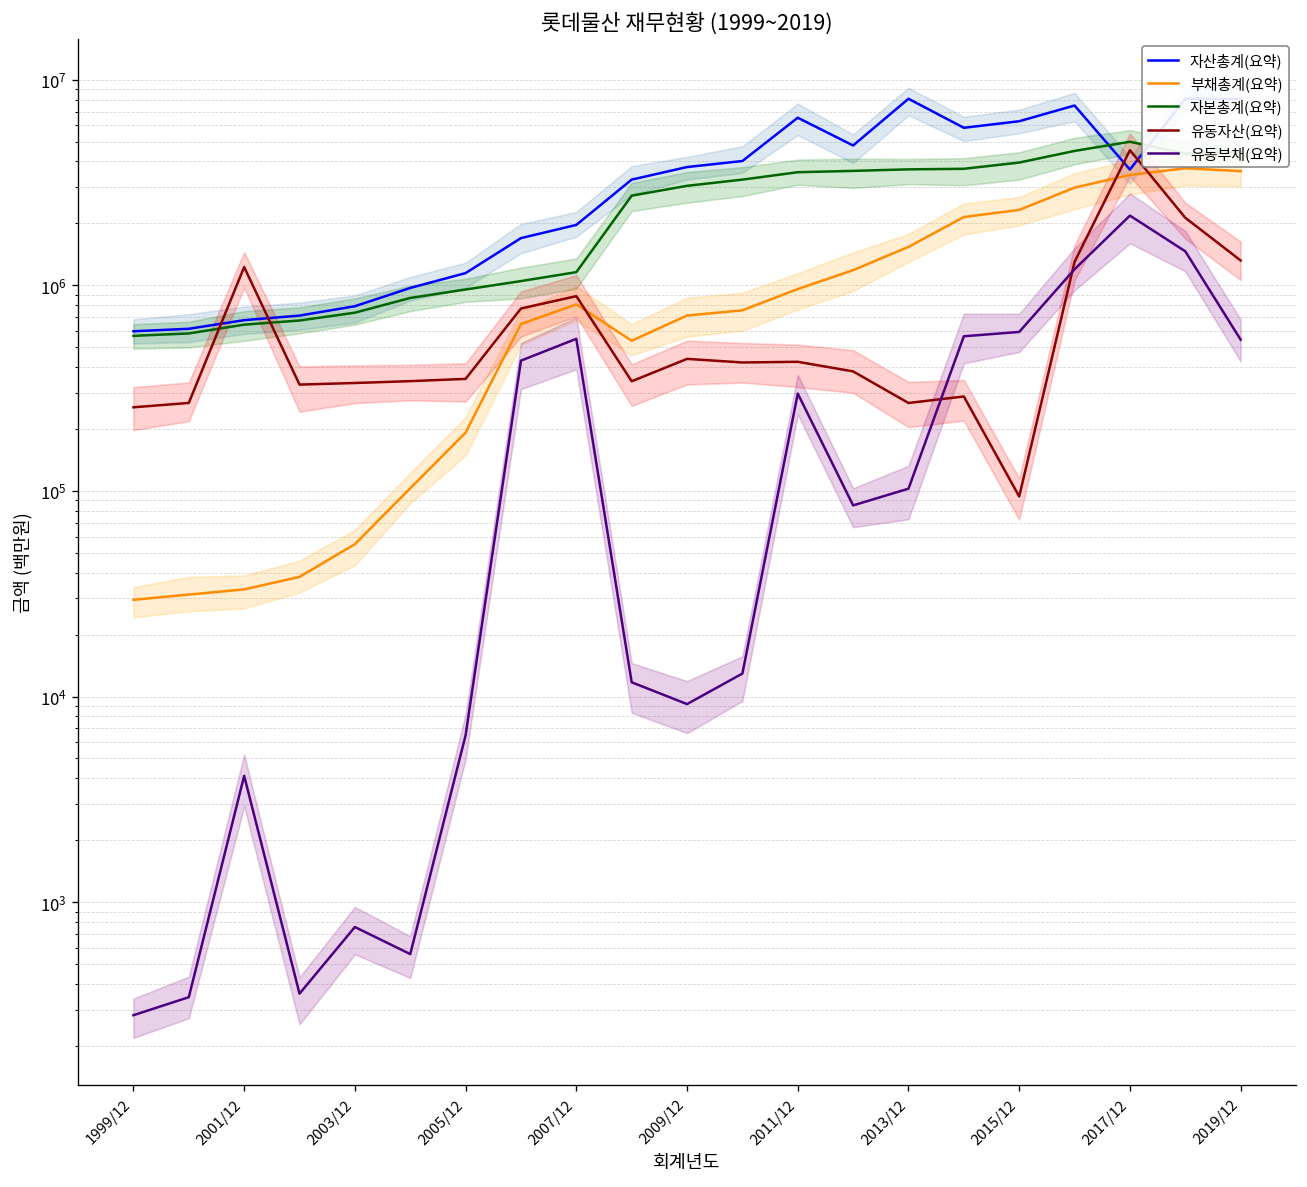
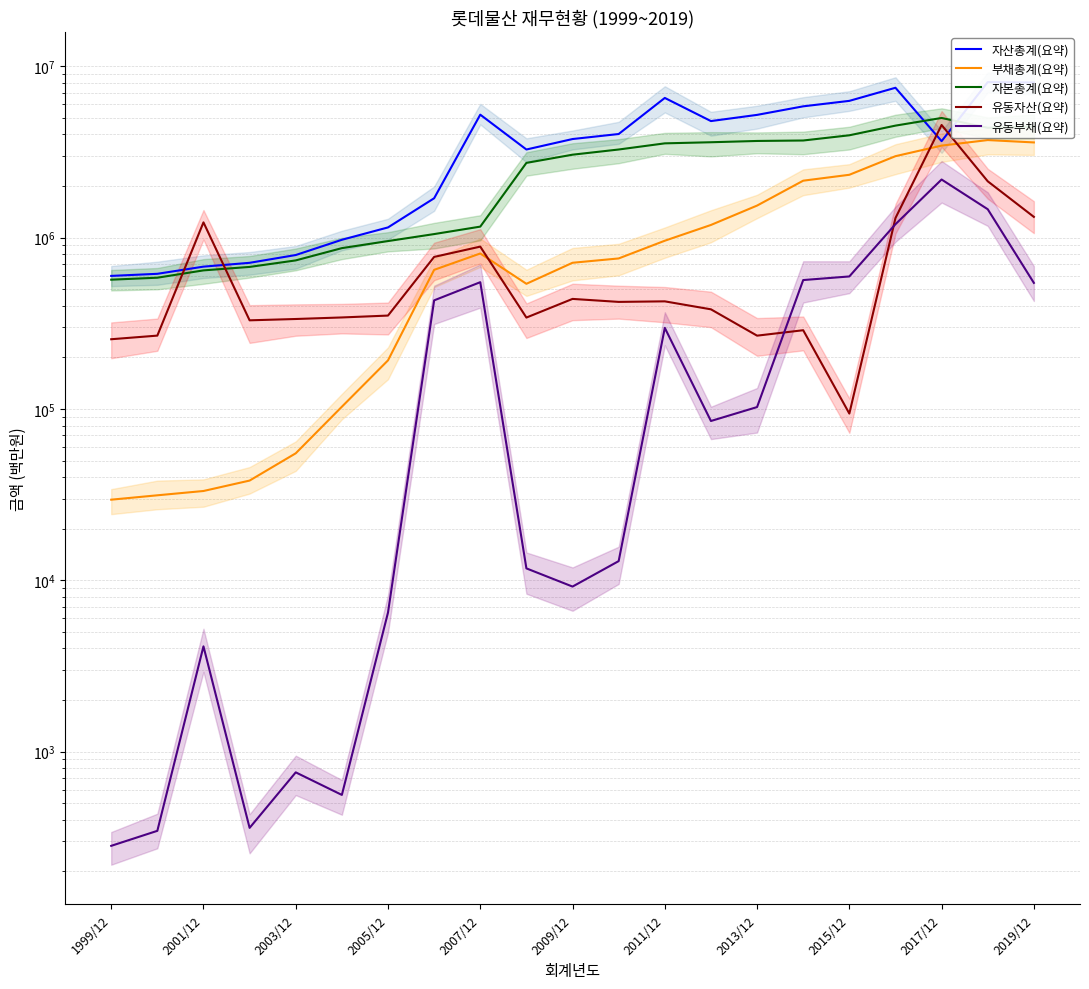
자산총계(요약), 2007/12: 2000000 -> 5200000
자산총계(요약), 2013/12: 8000000 -> 5200000
